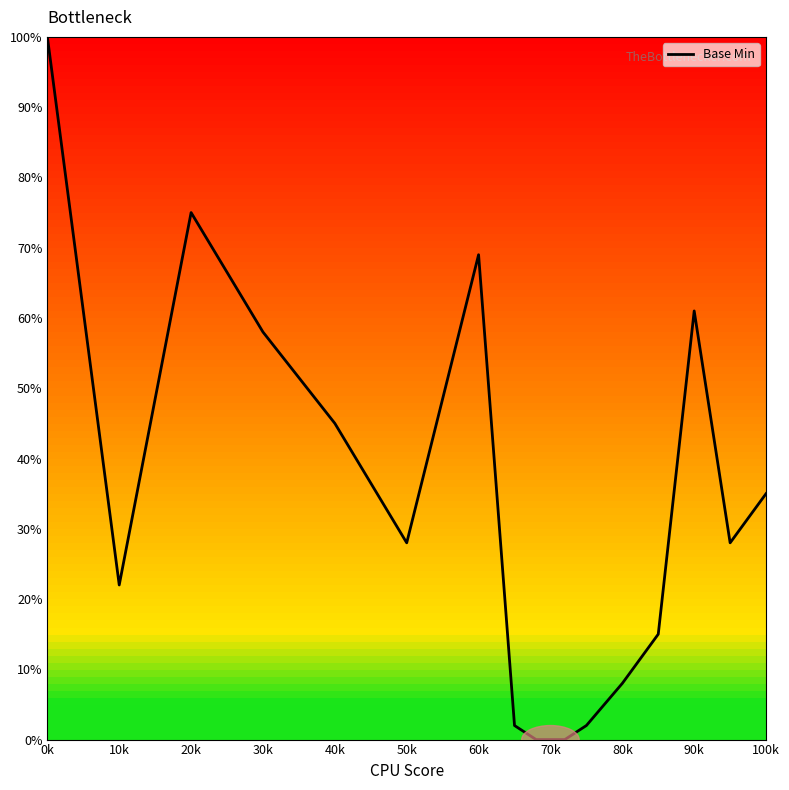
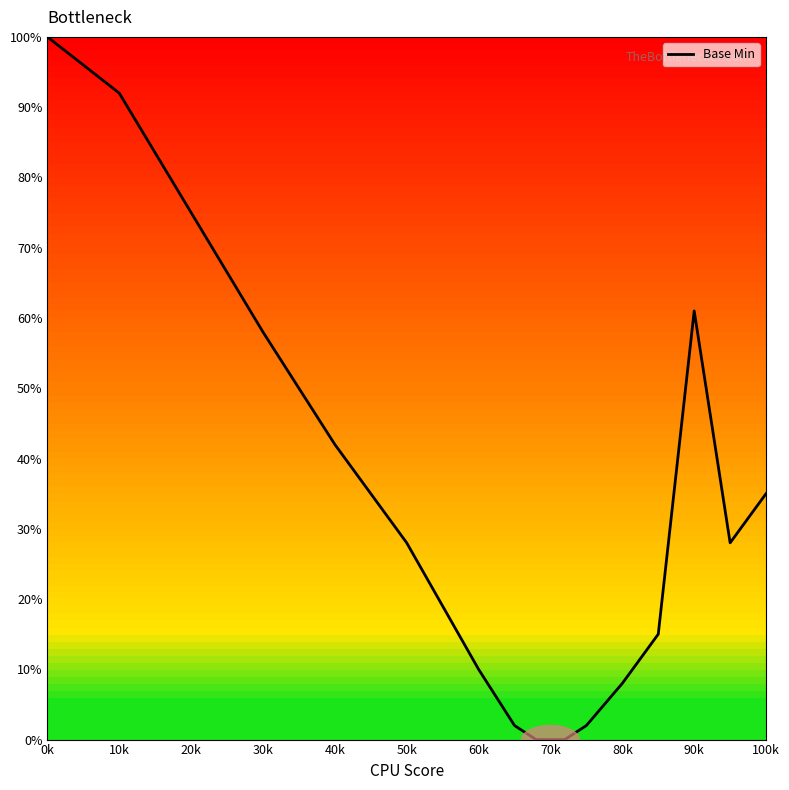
10k: 22% -> 92%
40k: 45% -> 42%
60k: 69% -> 10%
